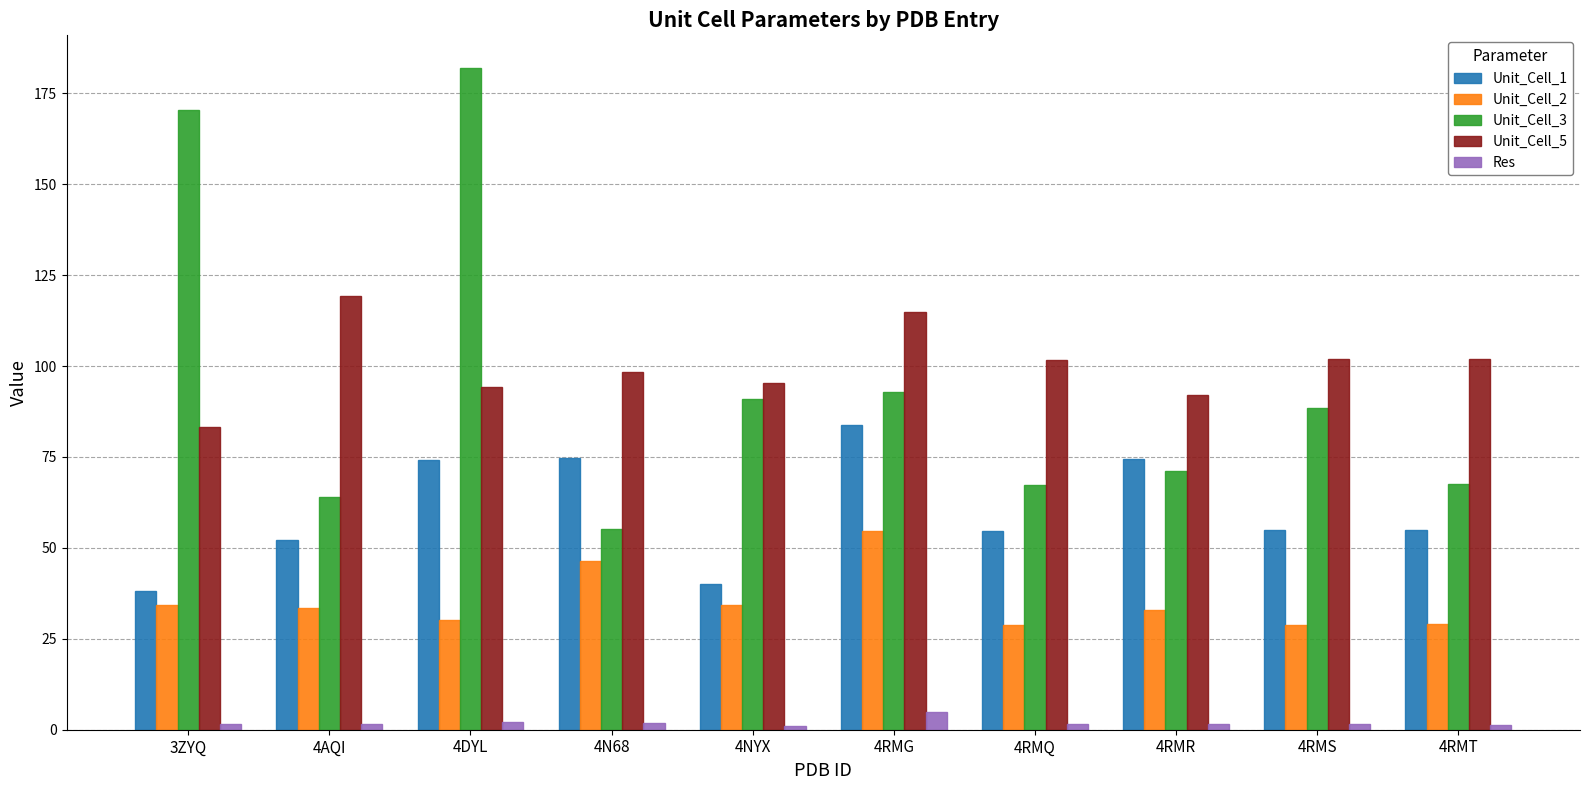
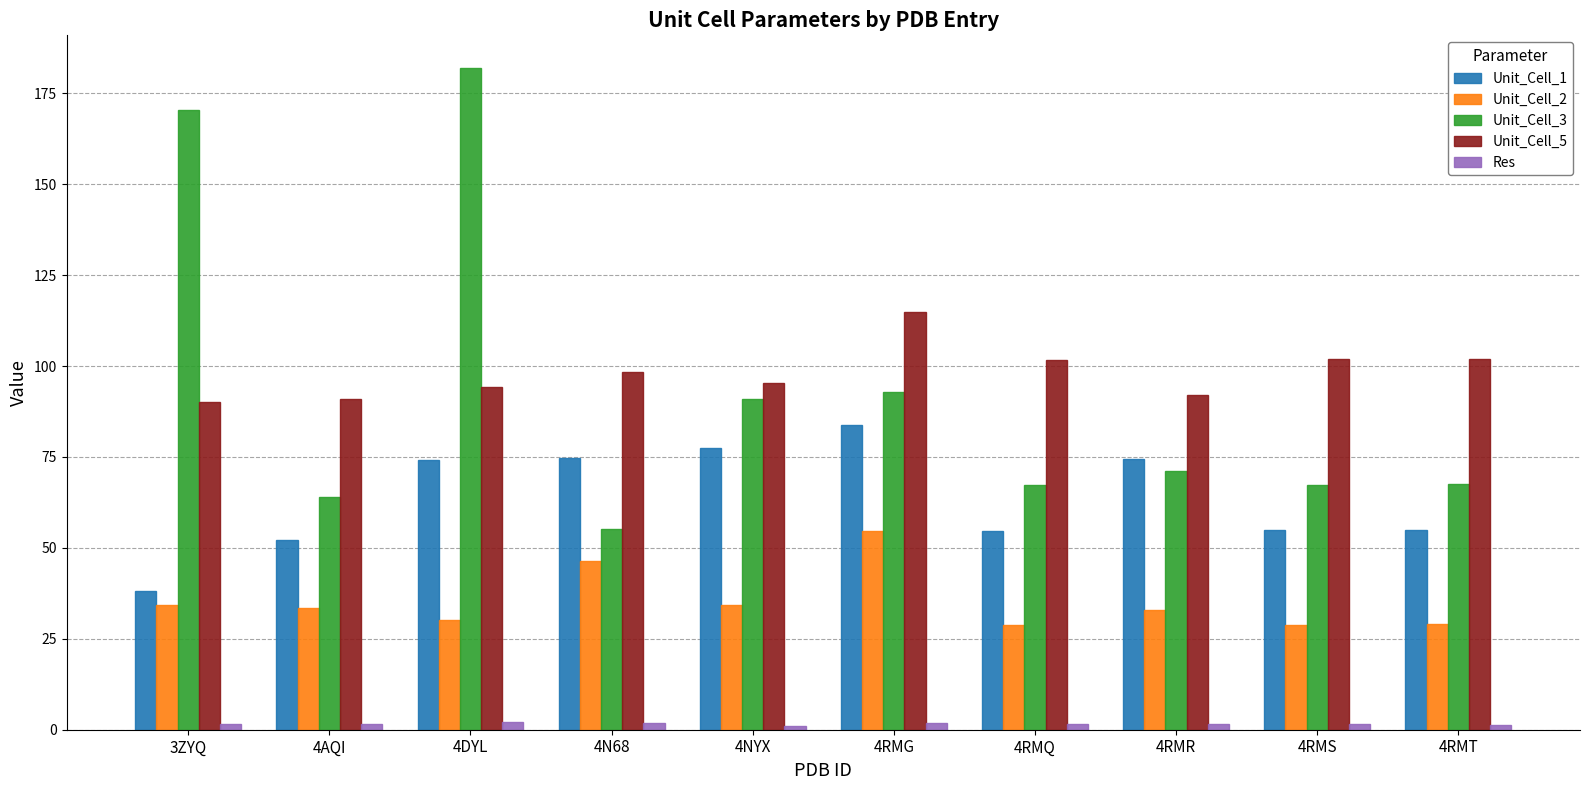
Unit_Cell_5, 3ZYQ: 83 -> 90
Unit_Cell_5, 4AQI: 119 -> 91
Unit_Cell_1, 4NYX: 40 -> 78
Res, 4RMG: 5 -> 2
Unit_Cell_3, 4RMS: 88 -> 67
